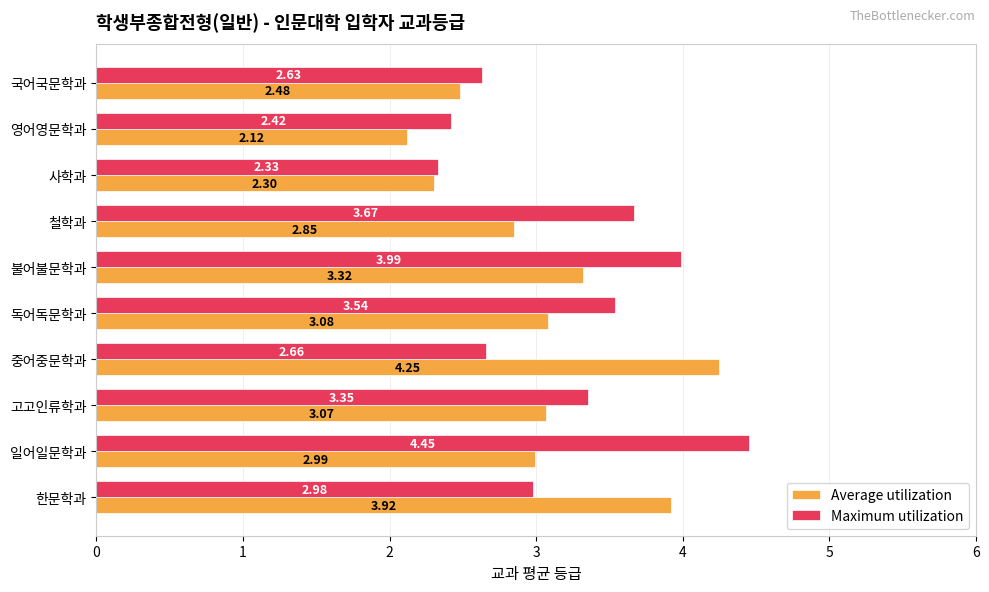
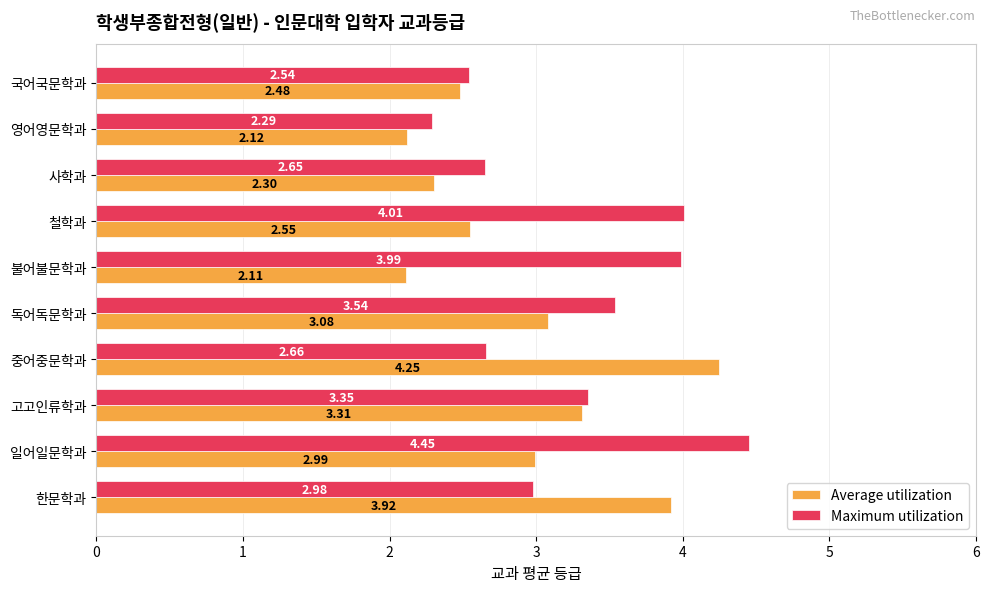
Maximum utilization, 국어국문학과: 2.63 -> 2.54
Maximum utilization, 영어영문학과: 2.42 -> 2.29
Maximum utilization, 사학과: 2.33 -> 2.65
Maximum utilization, 철학과: 3.67 -> 4.01
Average utilization, 철학과: 2.85 -> 2.55
Average utilization, 불어불문학과: 3.32 -> 2.11
Average utilization, 고고인류학과: 3.07 -> 3.31
